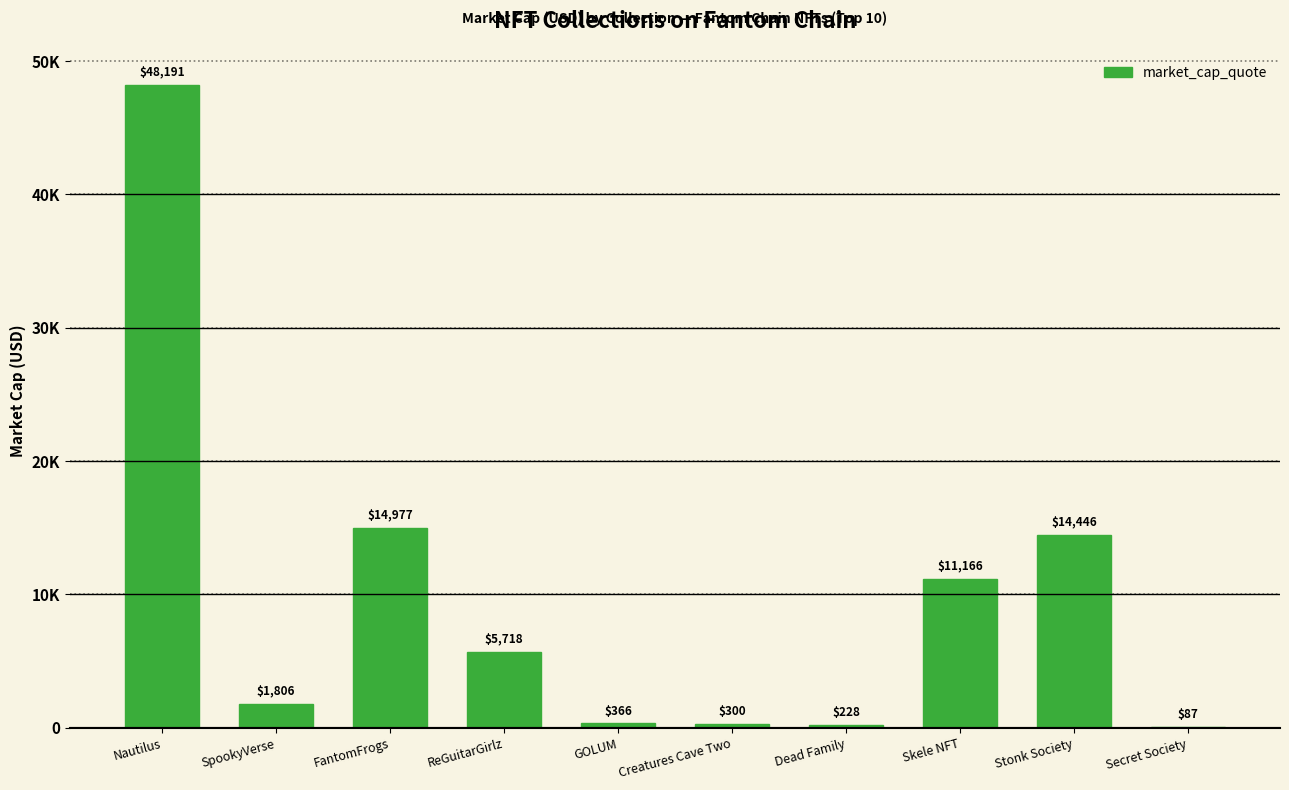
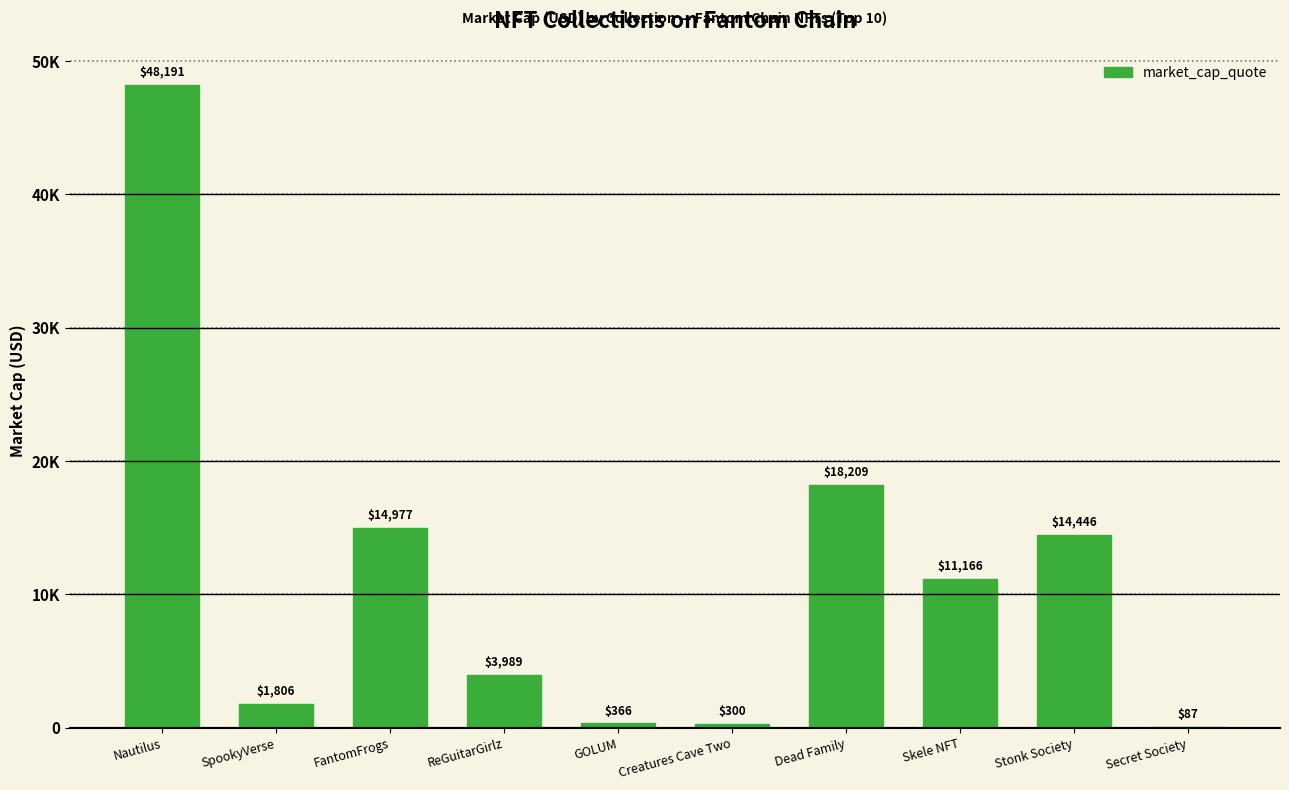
ReGuitarGirlz: $5,718 -> $3,989
Dead Family: $228 -> $18,209
